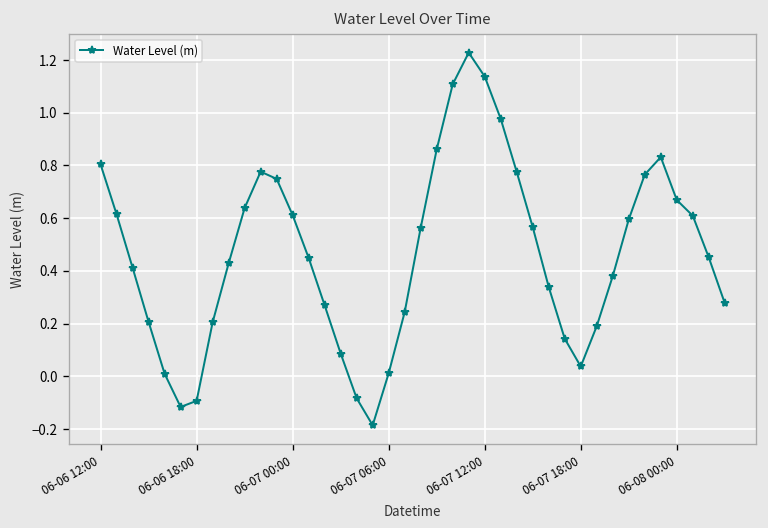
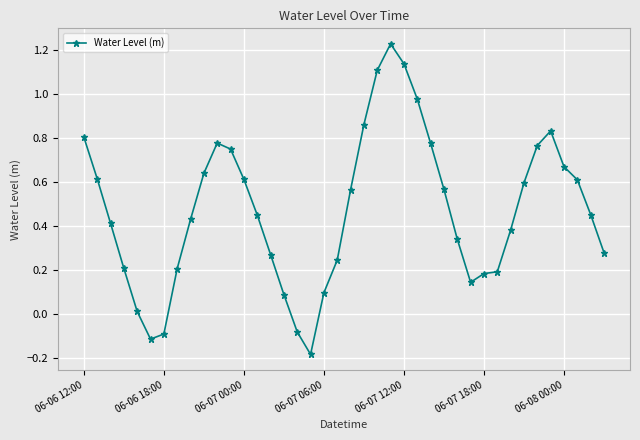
06-07 06:00: 0.01 -> 0.10
06-07 18:00: 0.04 -> 0.18
